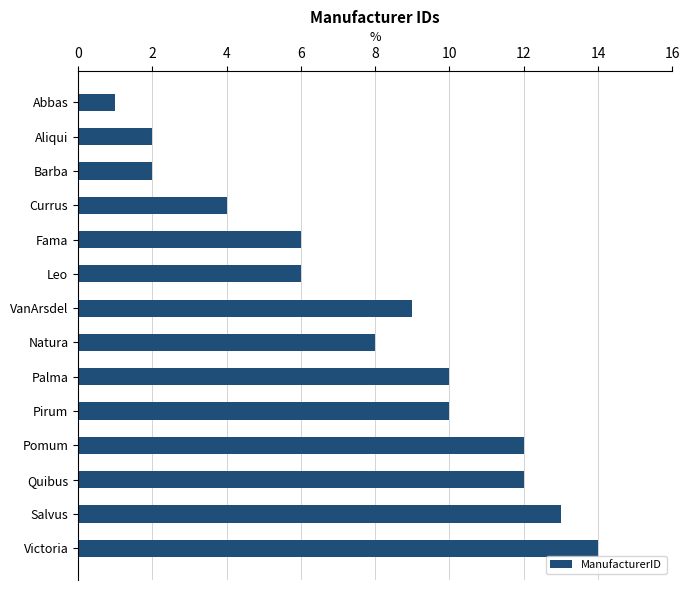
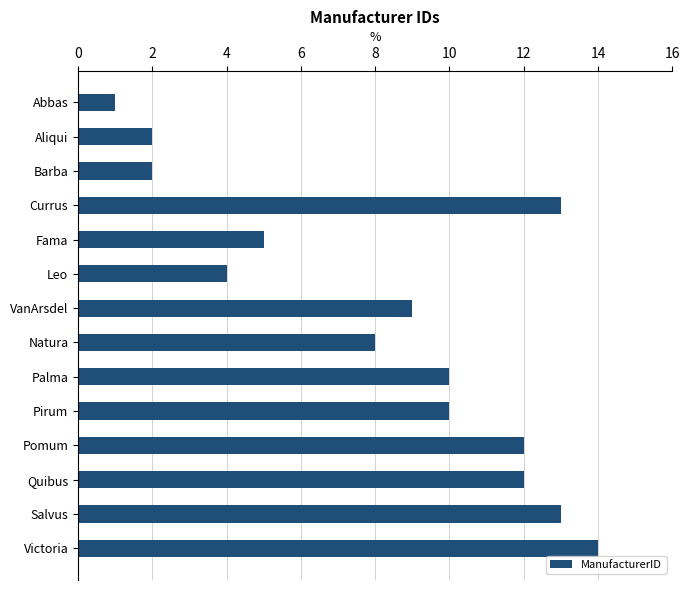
Currus: 4 -> 13
Fama: 6 -> 5
Leo: 6 -> 4
